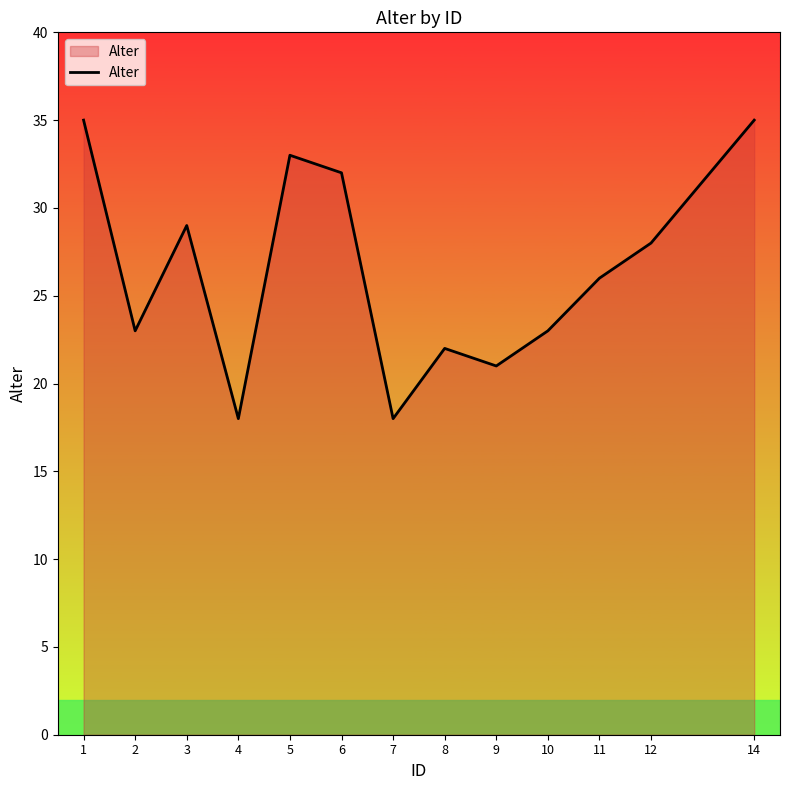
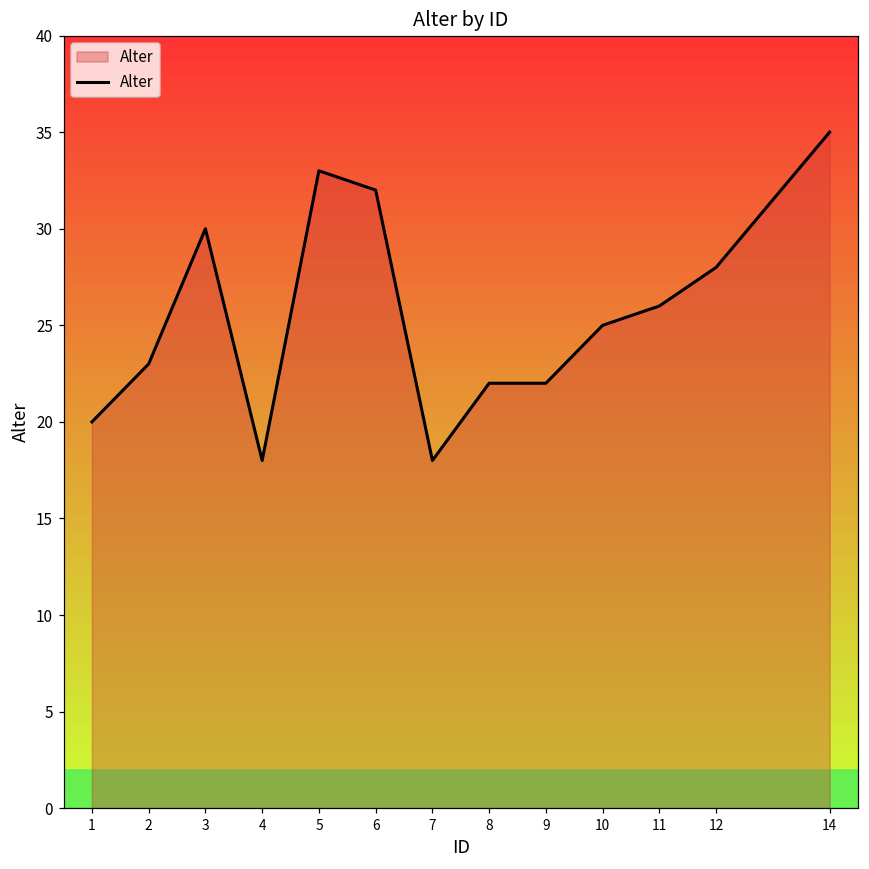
1: 35 -> 20
3: 29 -> 30
9: 21 -> 22
10: 23 -> 25
